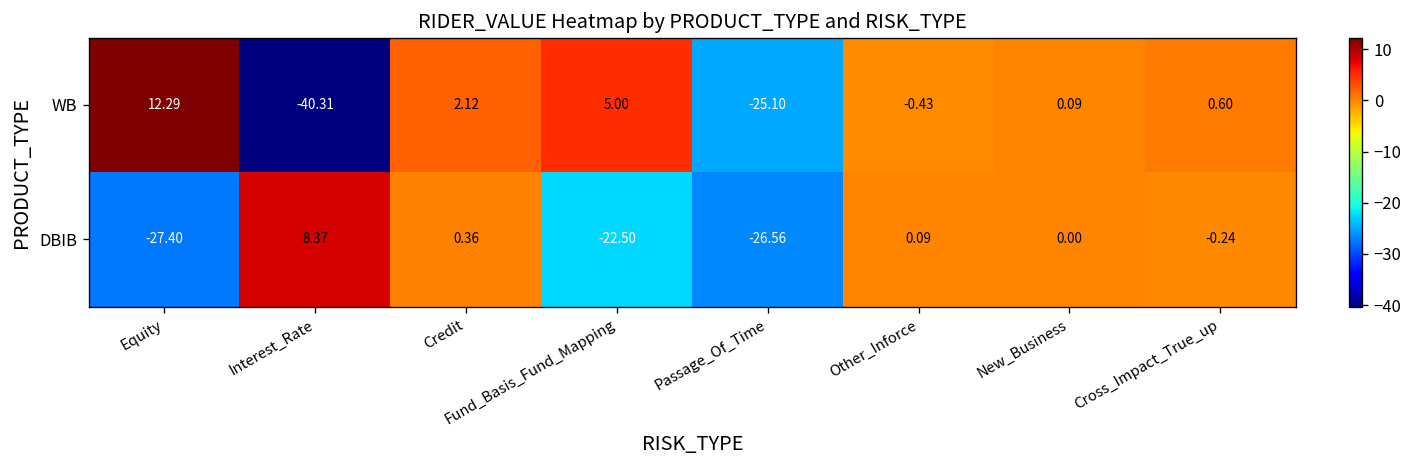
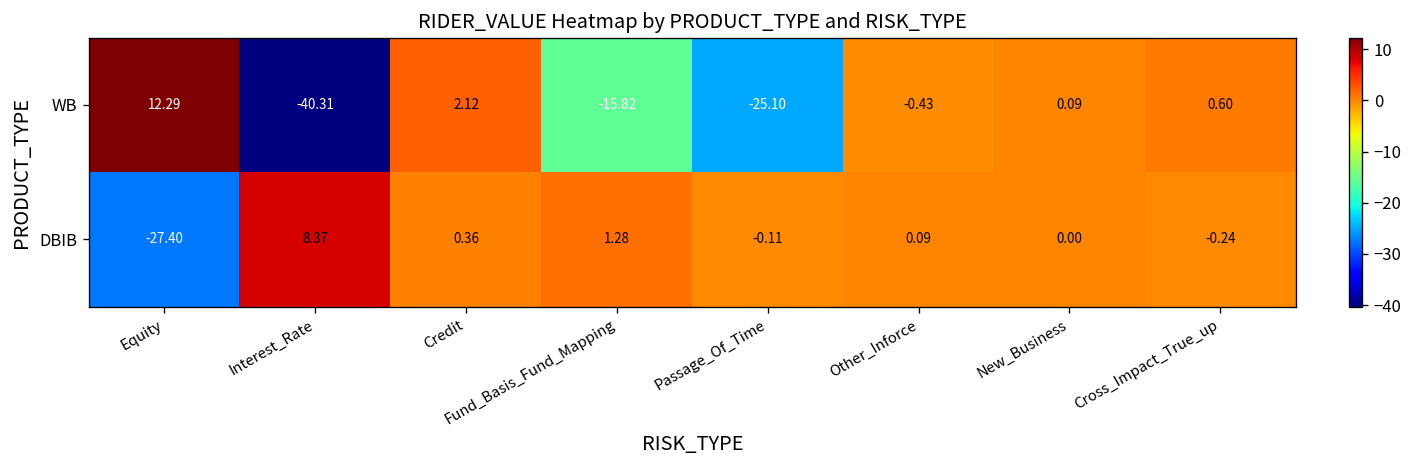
WB, Fund_Basis_Fund_Mapping: 5.00 -> -15.82
DBIB, Fund_Basis_Fund_Mapping: -22.50 -> 1.28
DBIB, Passage_Of_Time: -26.56 -> -0.11
